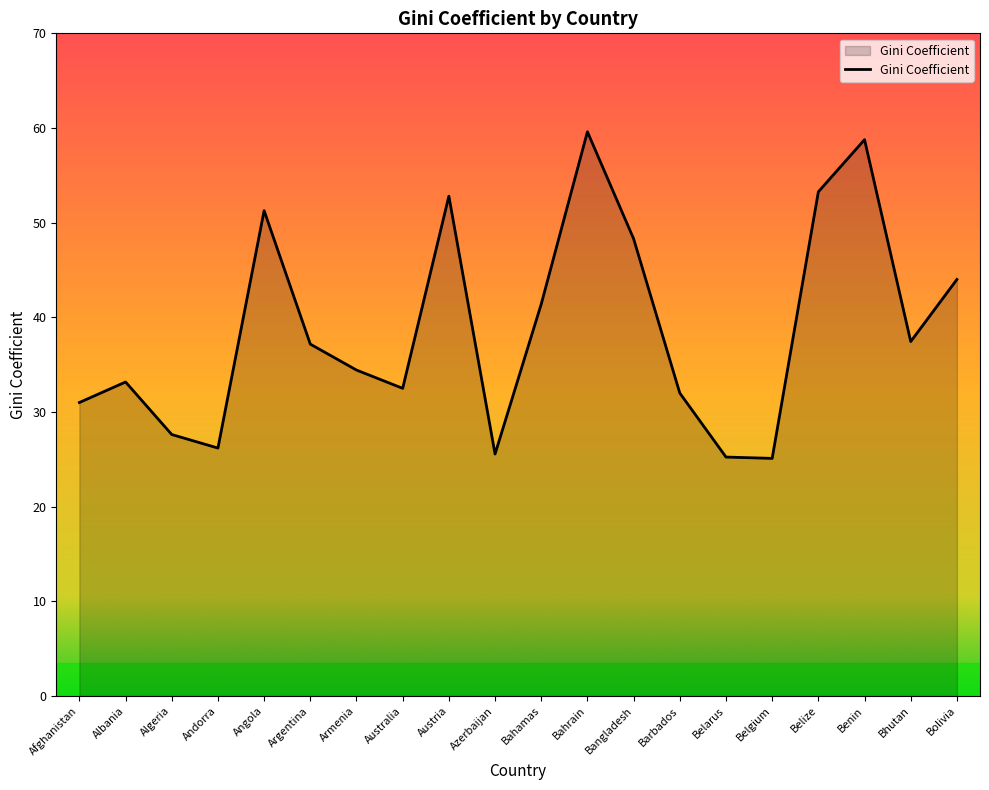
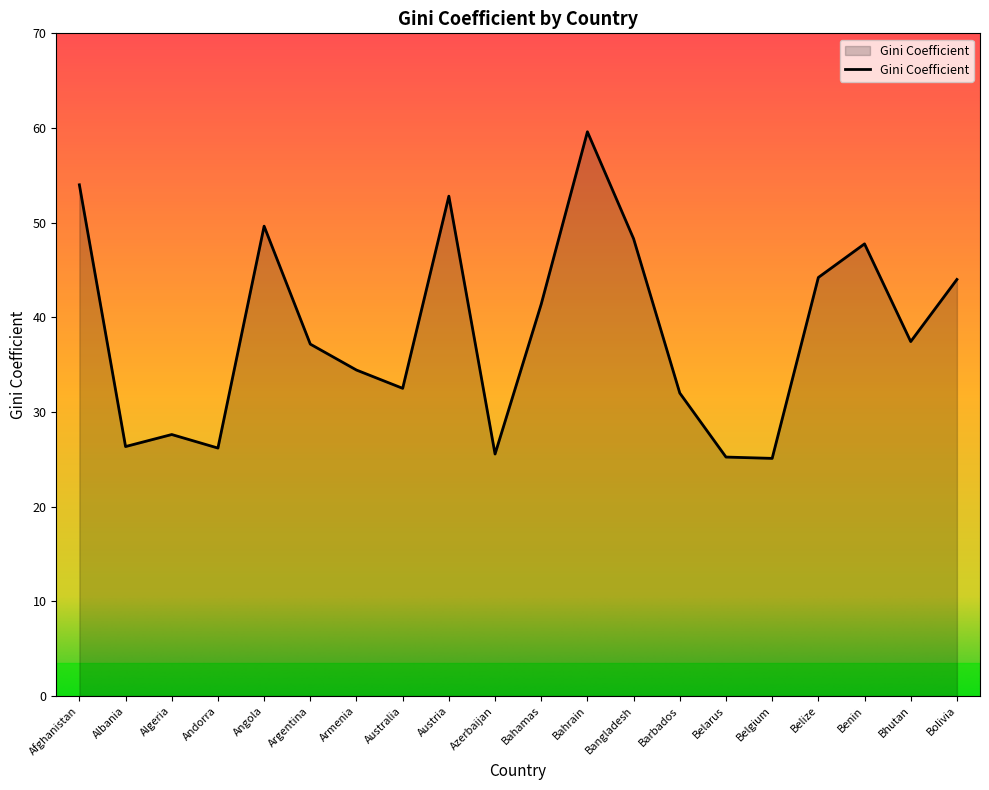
Afghanistan: 31 -> 54
Albania: 33 -> 26
Angola: 51 -> 50
Belize: 53 -> 44
Benin: 59 -> 48
